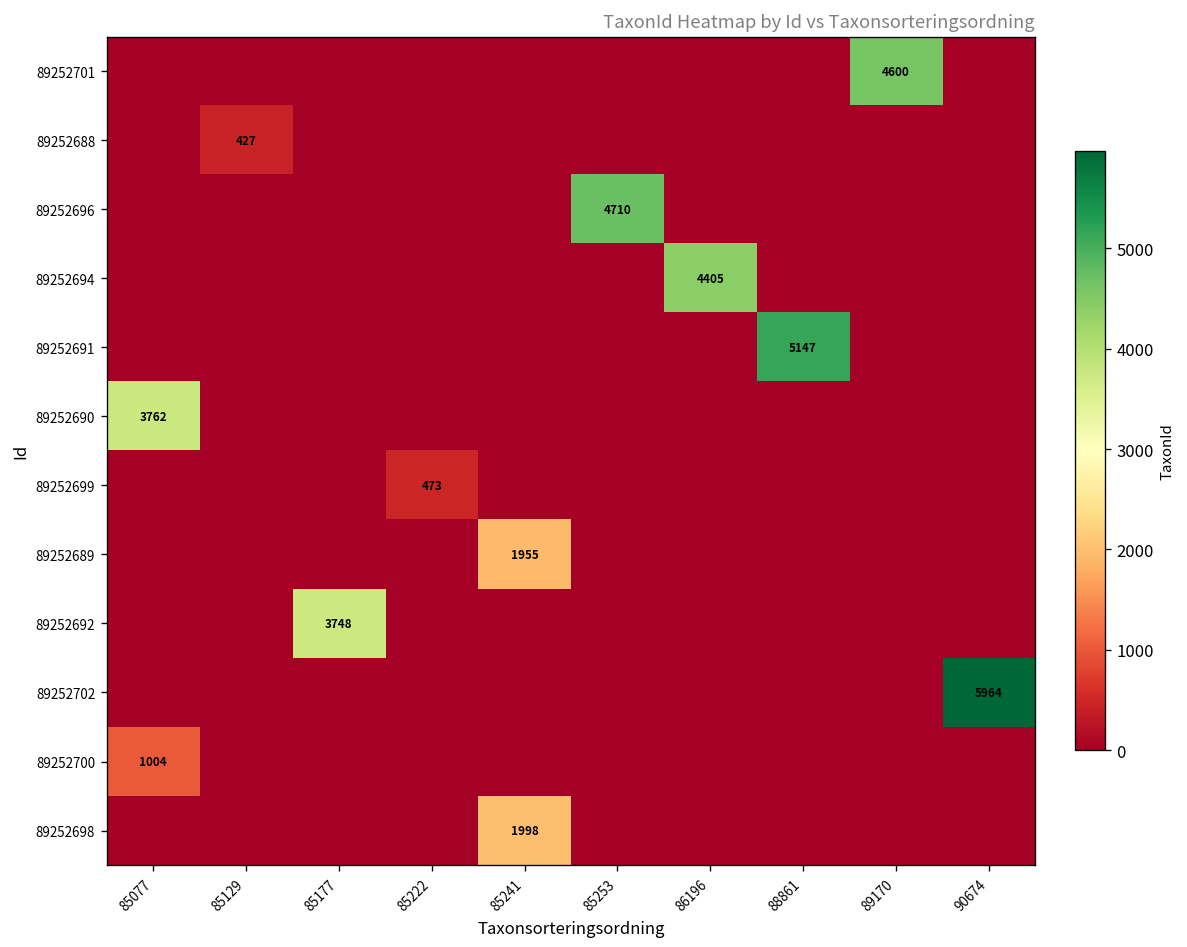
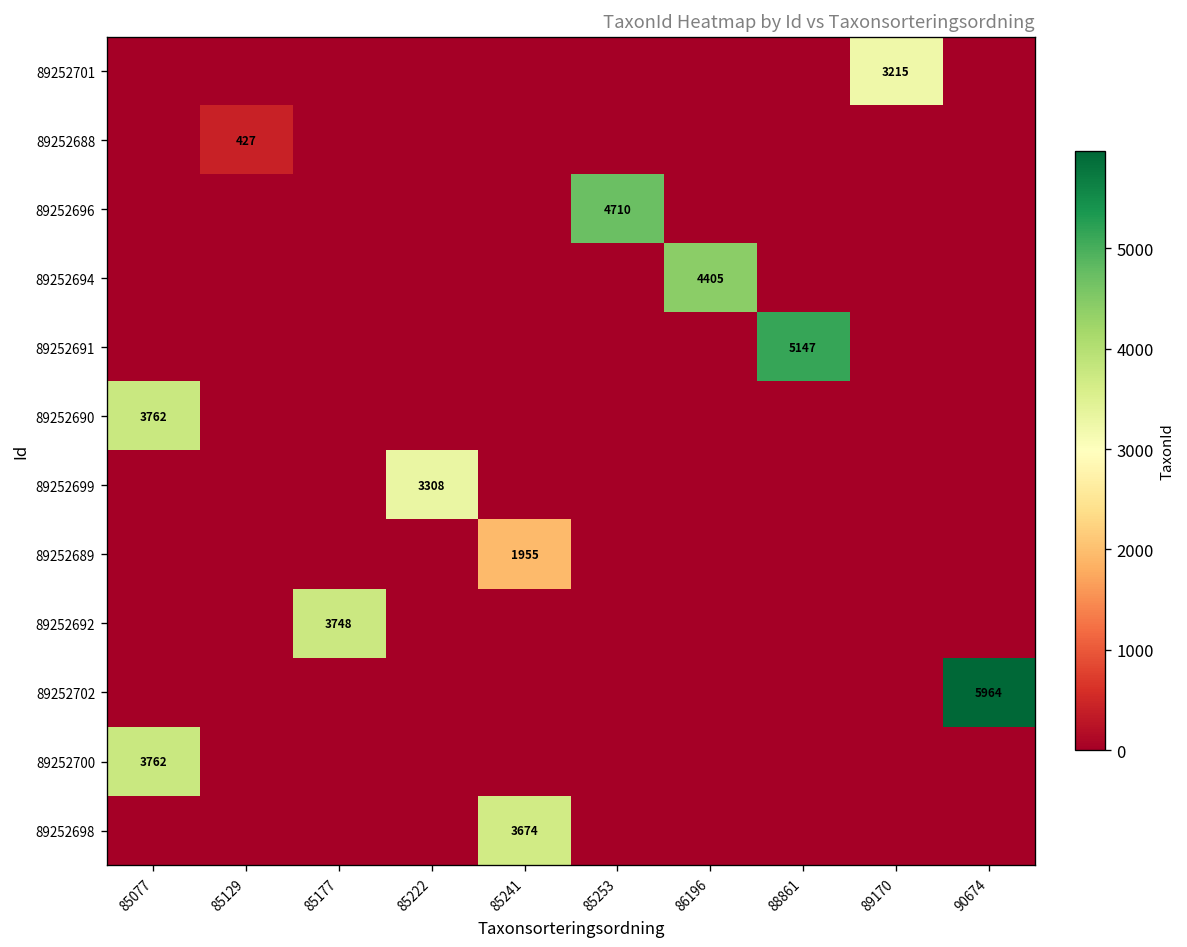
89252701, 89170: 4600 -> 3215
89252699, 85222: 473 -> 3308
89252700, 85077: 1004 -> 3762
89252698, 85241: 1998 -> 3674
